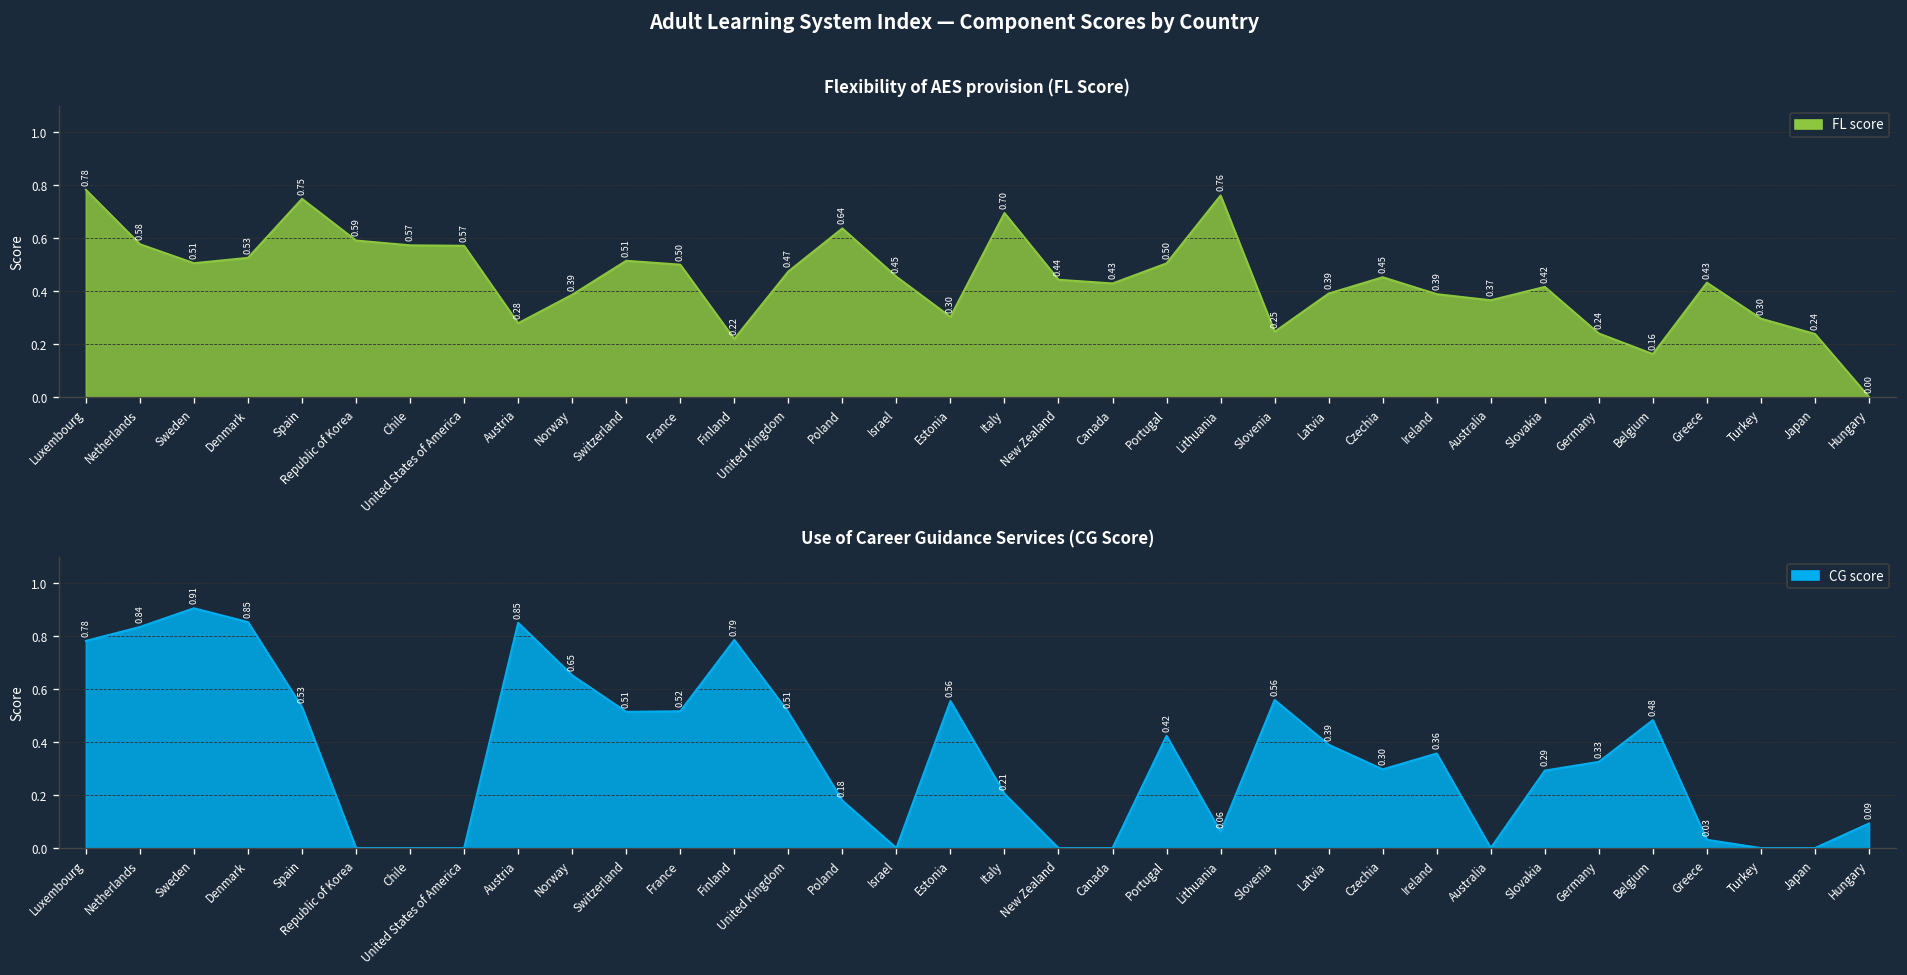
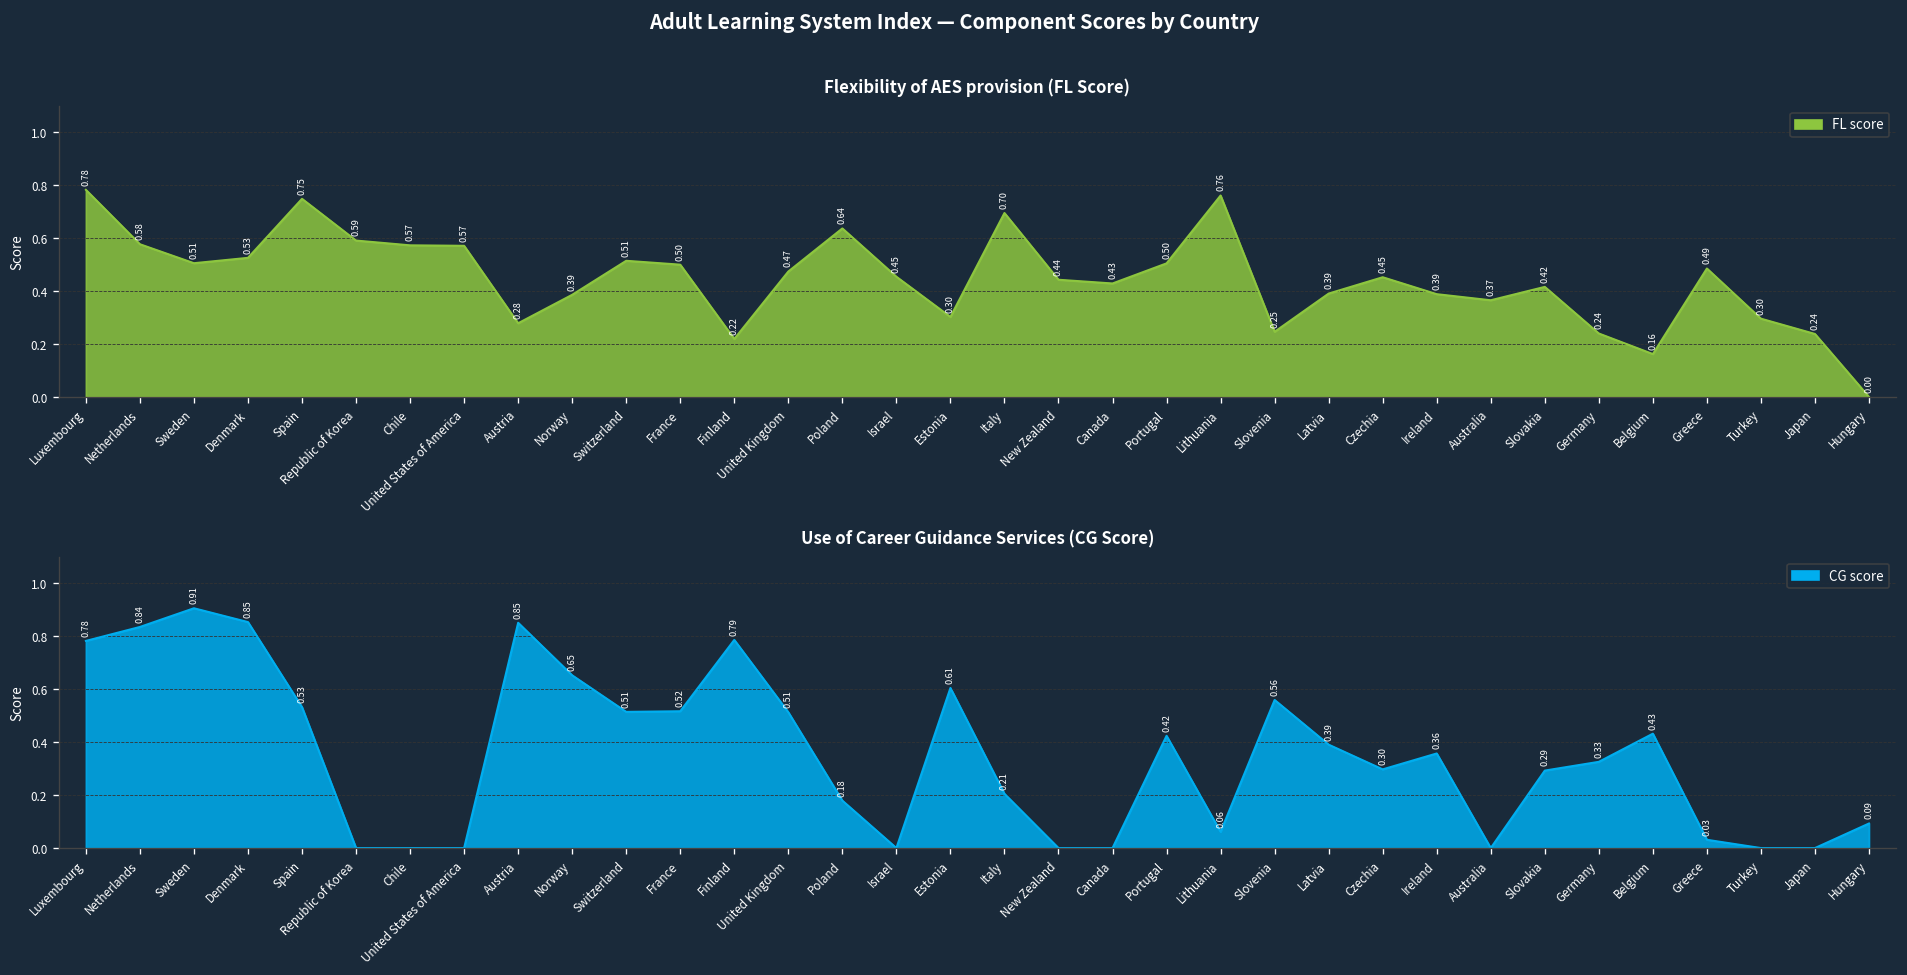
Flexibility of AES provision (FL Score), Greece: 0.43 -> 0.49
Use of Career Guidance Services (CG Score), Estonia: 0.56 -> 0.61
Use of Career Guidance Services (CG Score), Belgium: 0.48 -> 0.43
